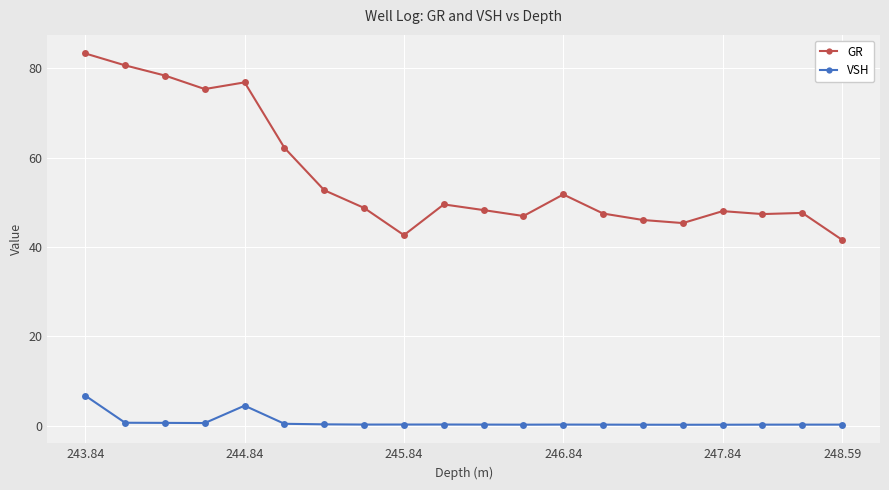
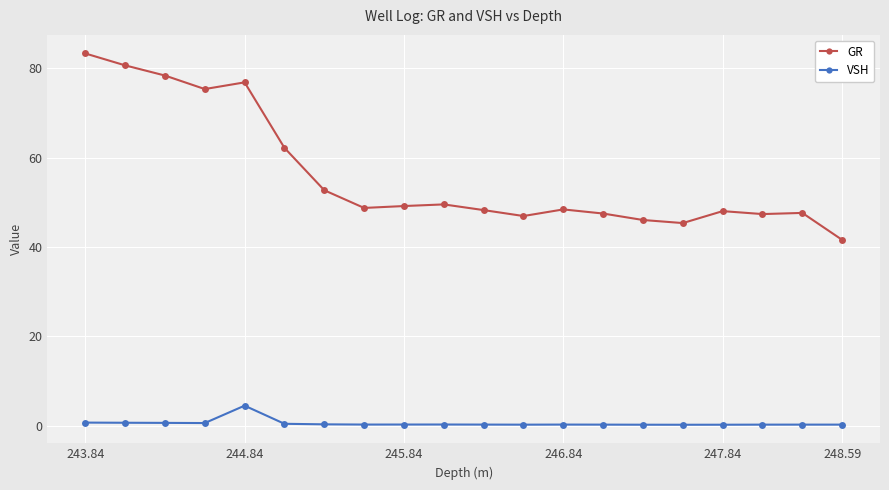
VSH, 243.84: 7 -> 1
GR, 245.84: 43 -> 49
GR, 246.84: 52 -> 48
